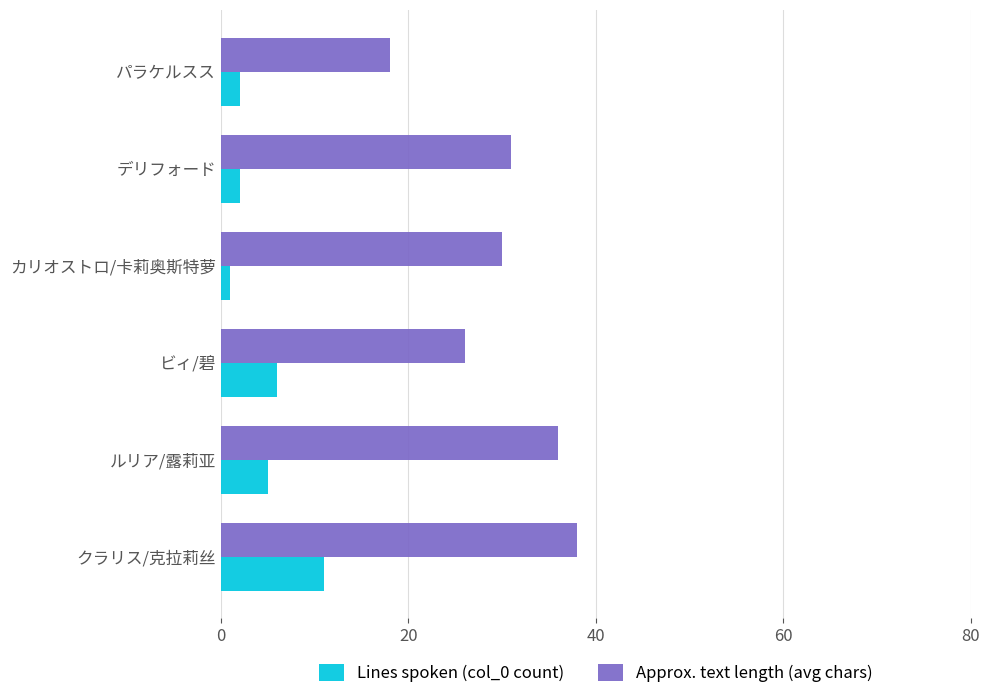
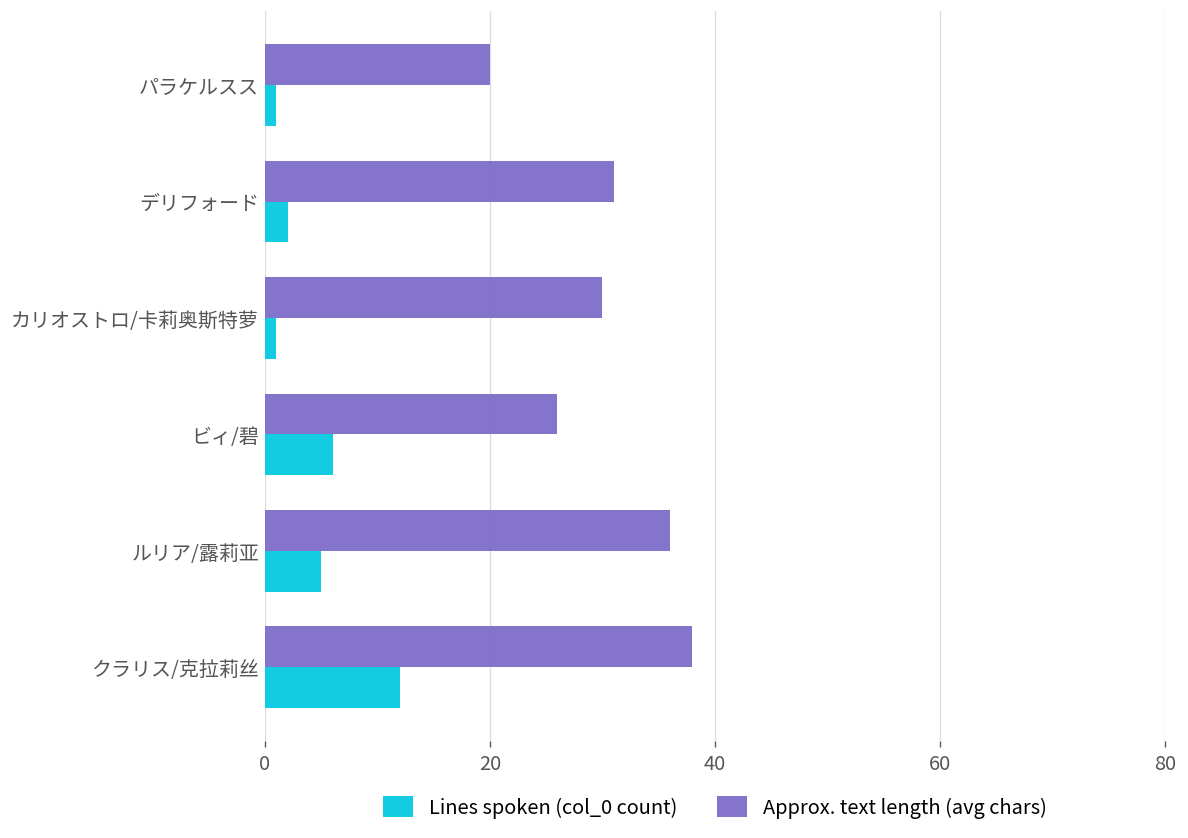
Approx. text length (avg chars), パラケルスス: 18 -> 20
Lines spoken (col_0 count), パラケルスス: 2 -> 1
Lines spoken (col_0 count), クラリス/克拉莉丝: 11 -> 12
